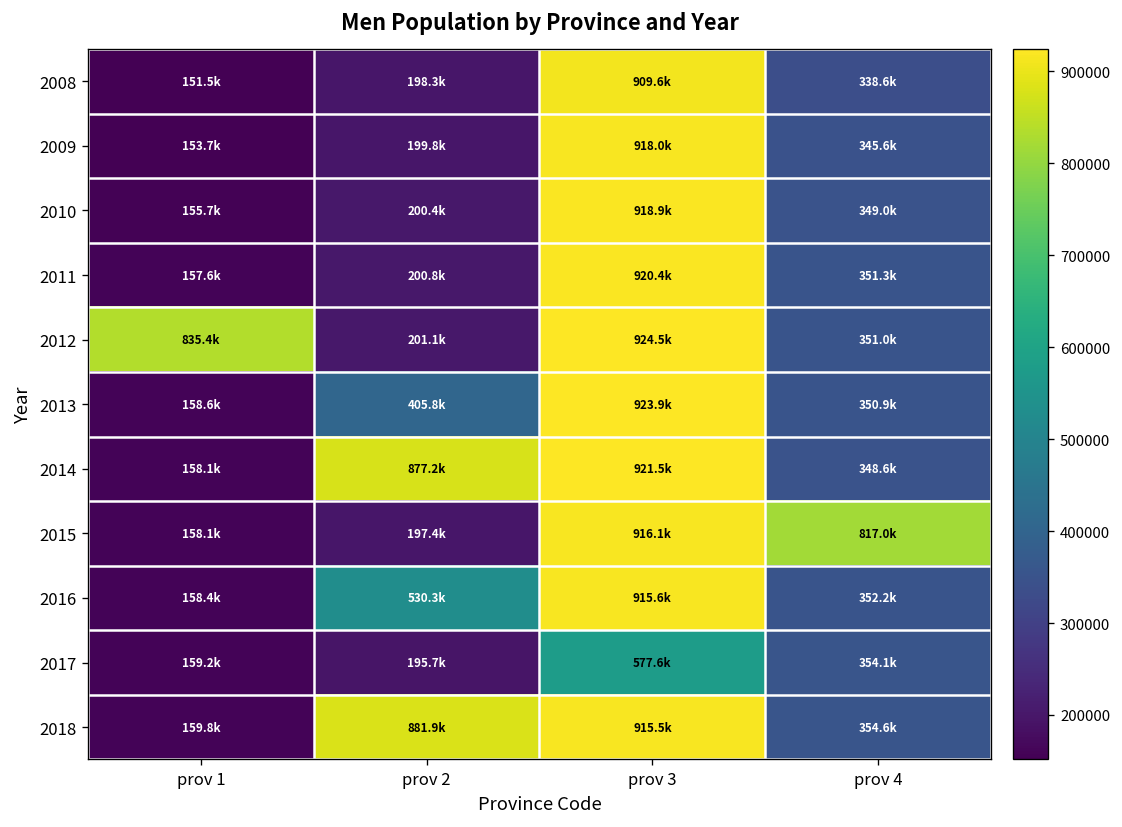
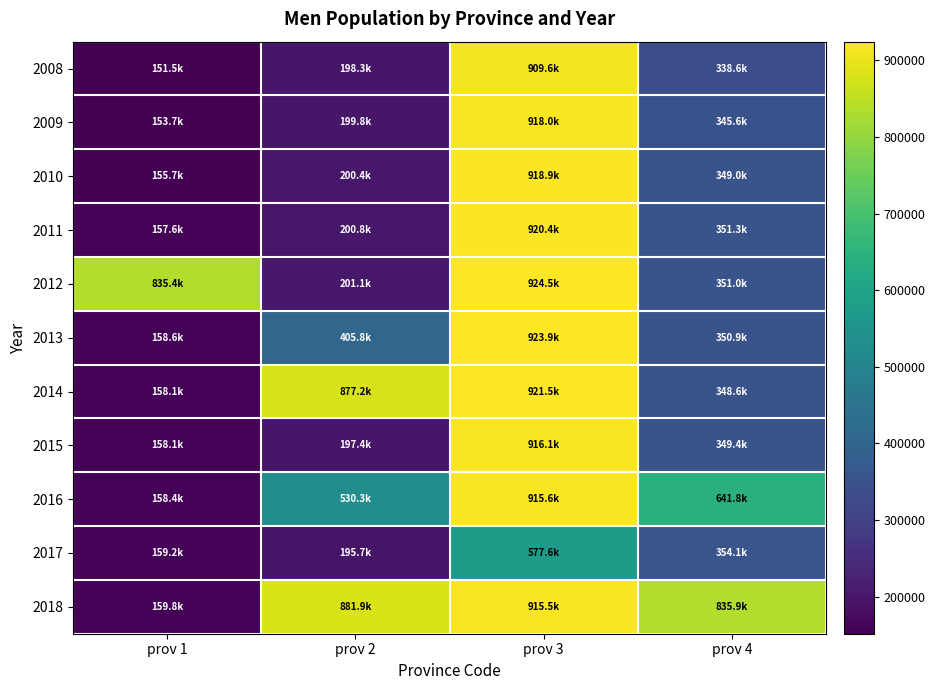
2015, prov 4: 817.0k -> 349.4k
2016, prov 4: 352.2k -> 641.8k
2018, prov 4: 354.6k -> 835.9k
